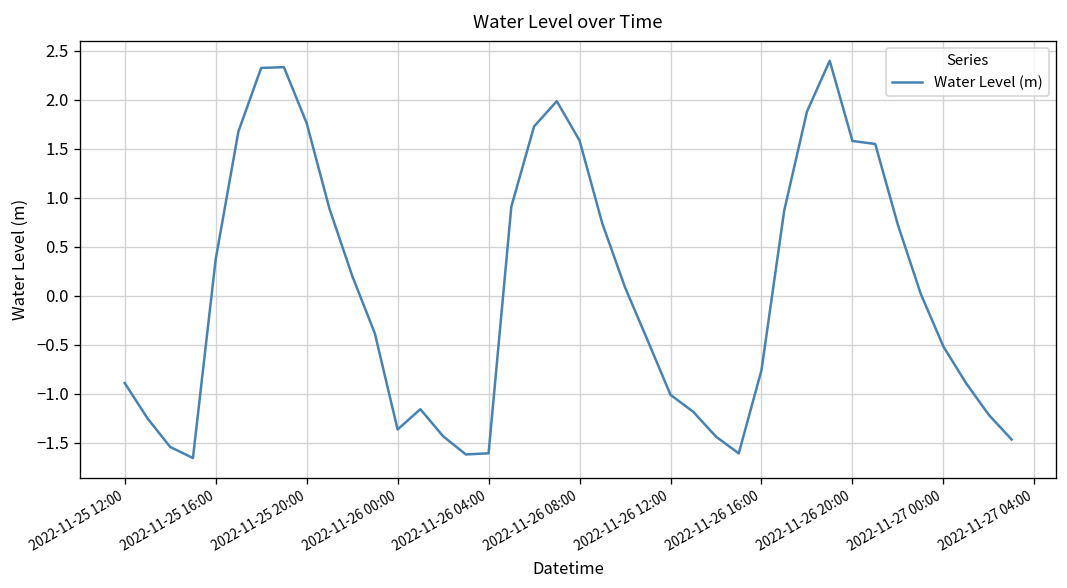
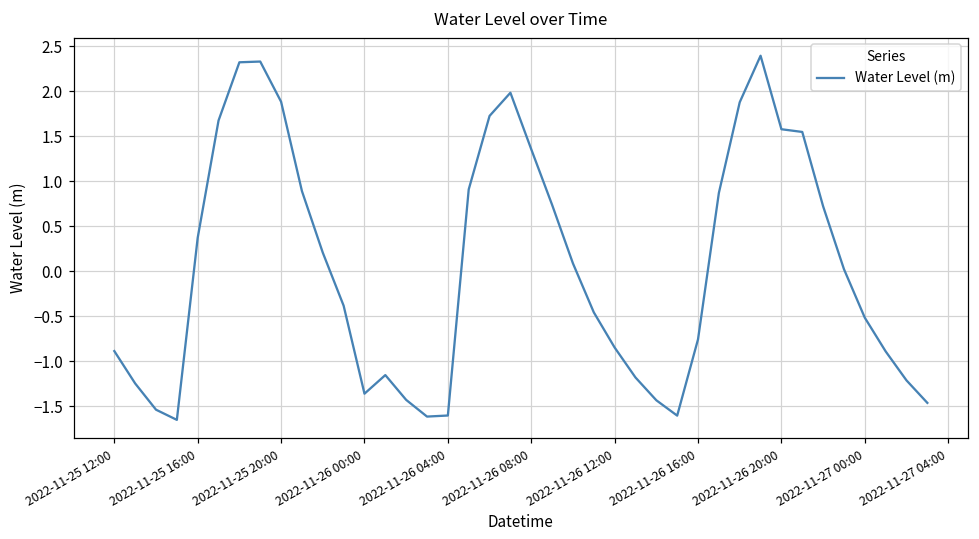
2022-11-25 20:00: 1.8 -> 1.9
2022-11-26 08:00: 1.6 -> 1.4
2022-11-26 12:00: -1.0 -> -0.8
